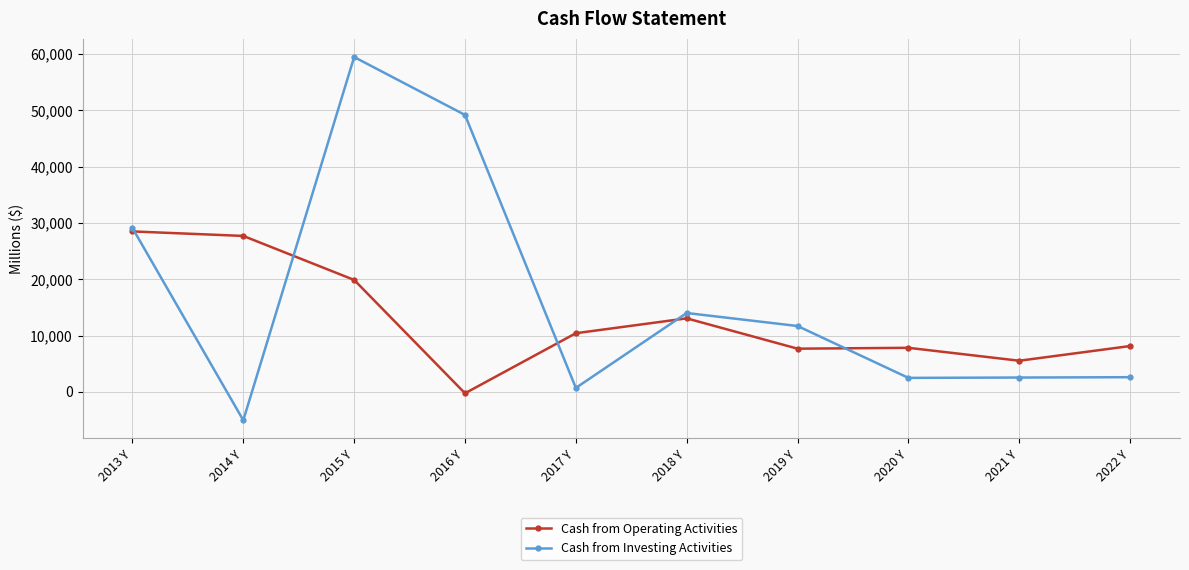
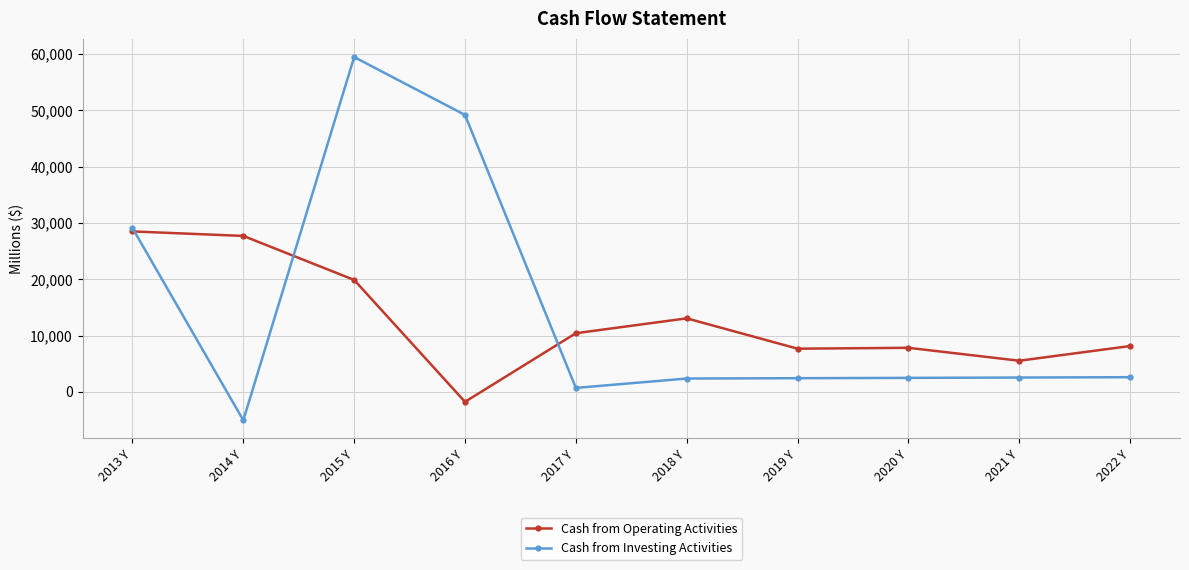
Cash from Operating Activities, 2016 Y: 0 -> -2,000
Cash from Investing Activities, 2018 Y: 14,000 -> 2,000
Cash from Investing Activities, 2019 Y: 12,000 -> 2,000
